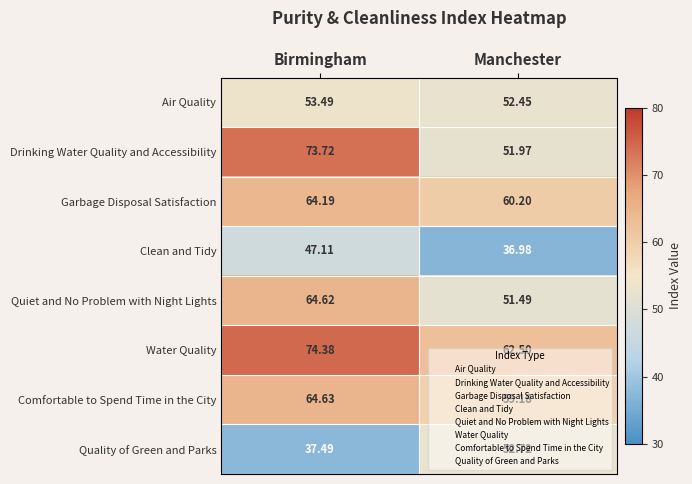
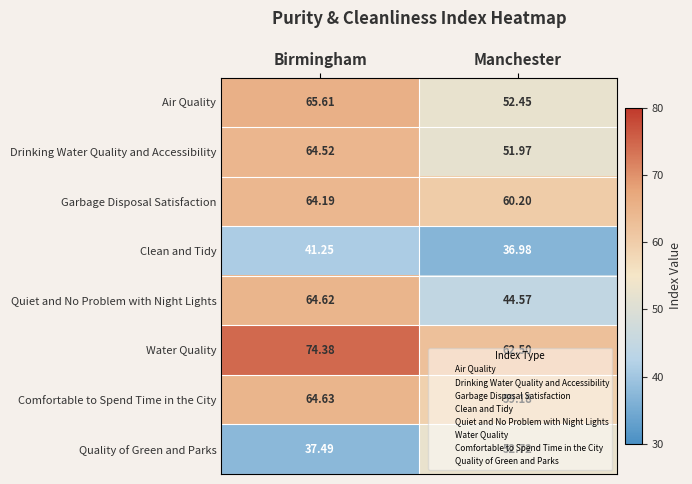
Air Quality, Birmingham: 53.49 -> 65.61
Drinking Water Quality and Accessibility, Birmingham: 73.72 -> 64.52
Clean and Tidy, Birmingham: 47.11 -> 41.25
Quiet and No Problem with Night Lights, Manchester: 51.49 -> 44.57
